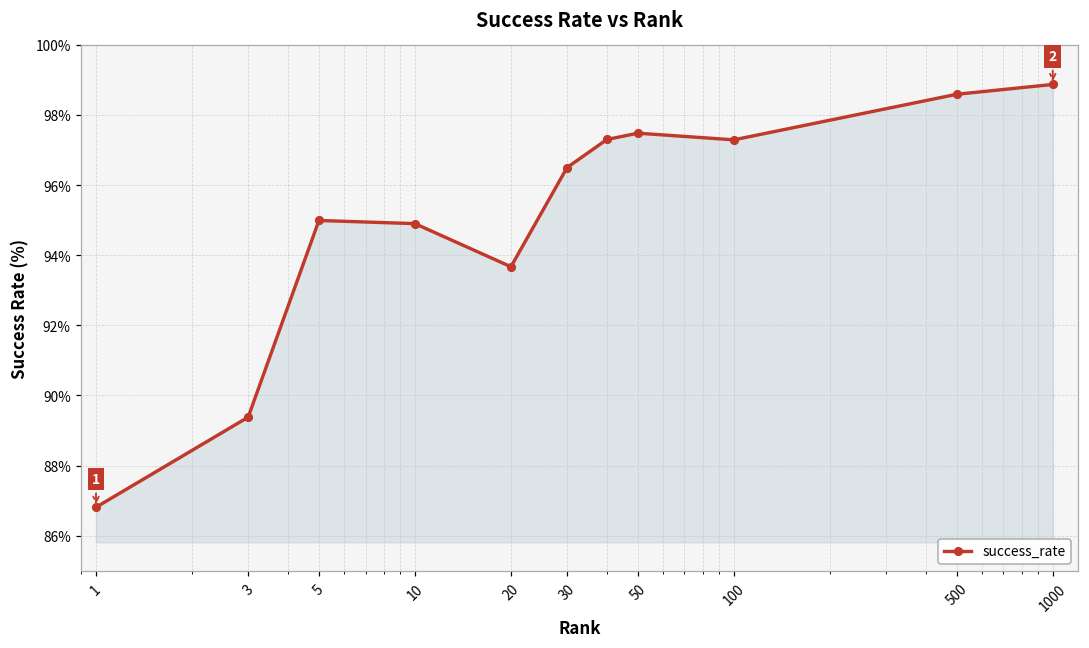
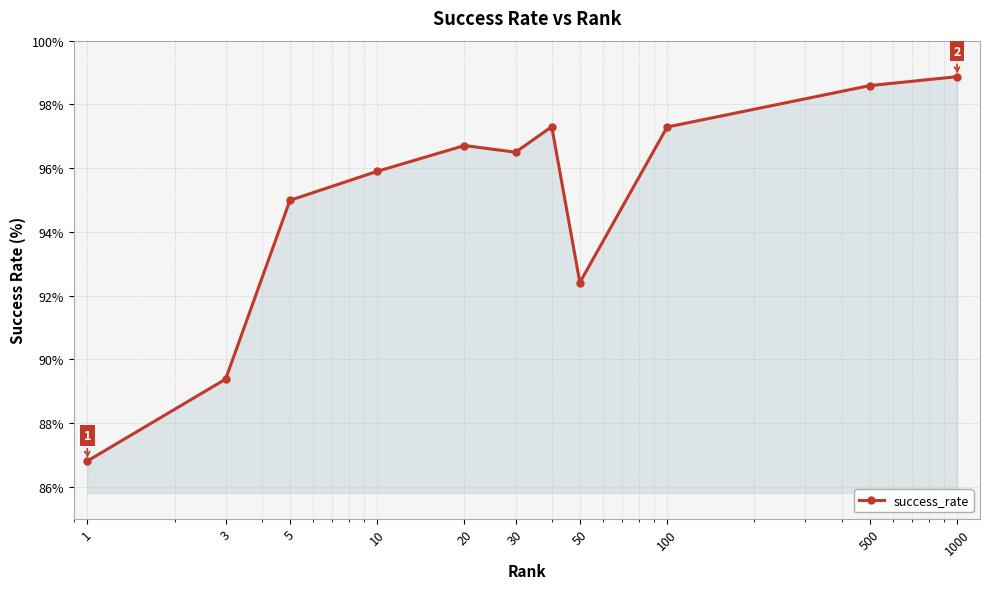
10: 94.9% -> 95.9%
20: 93.7% -> 96.7%
50: 97.5% -> 92.4%
